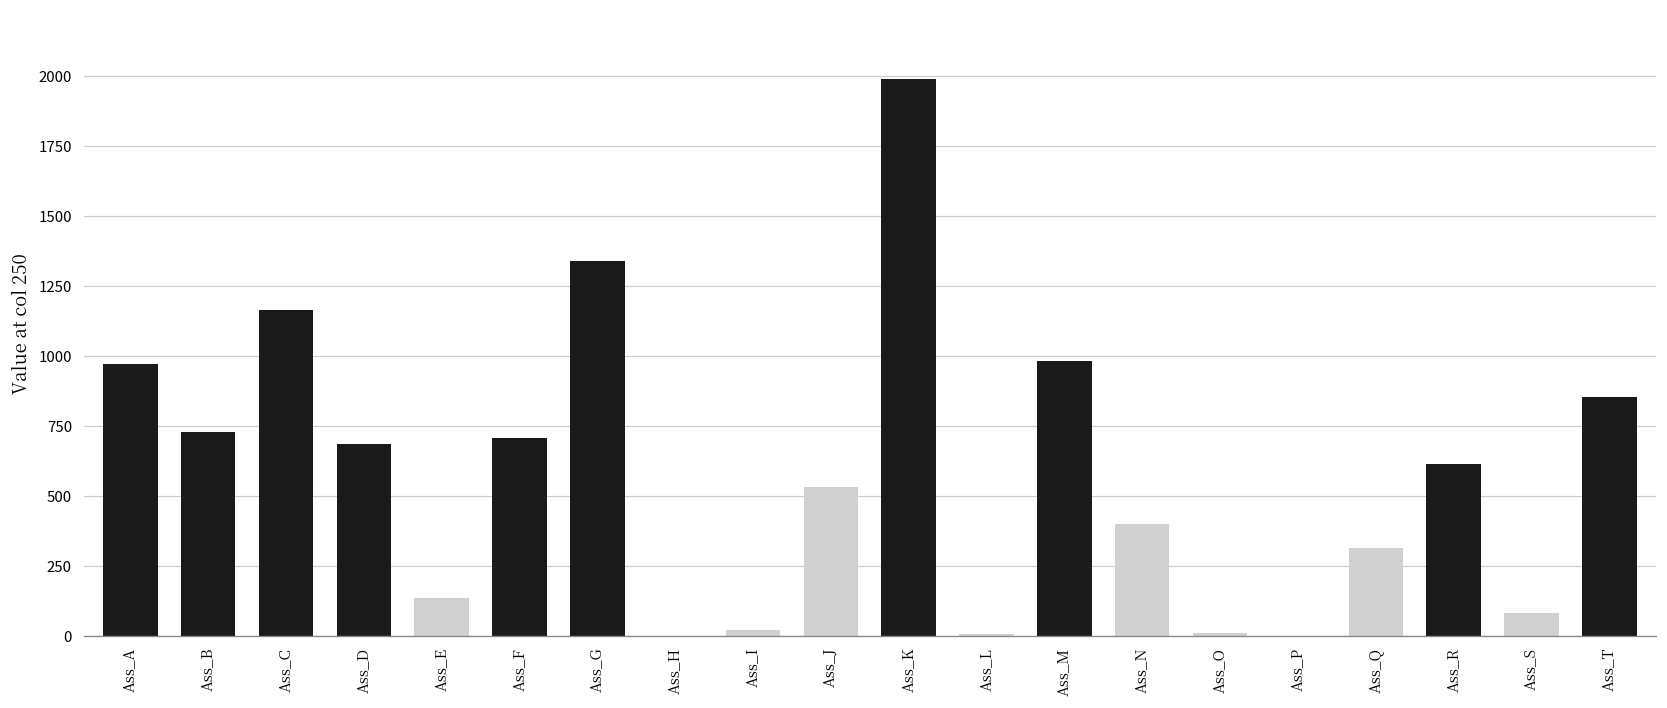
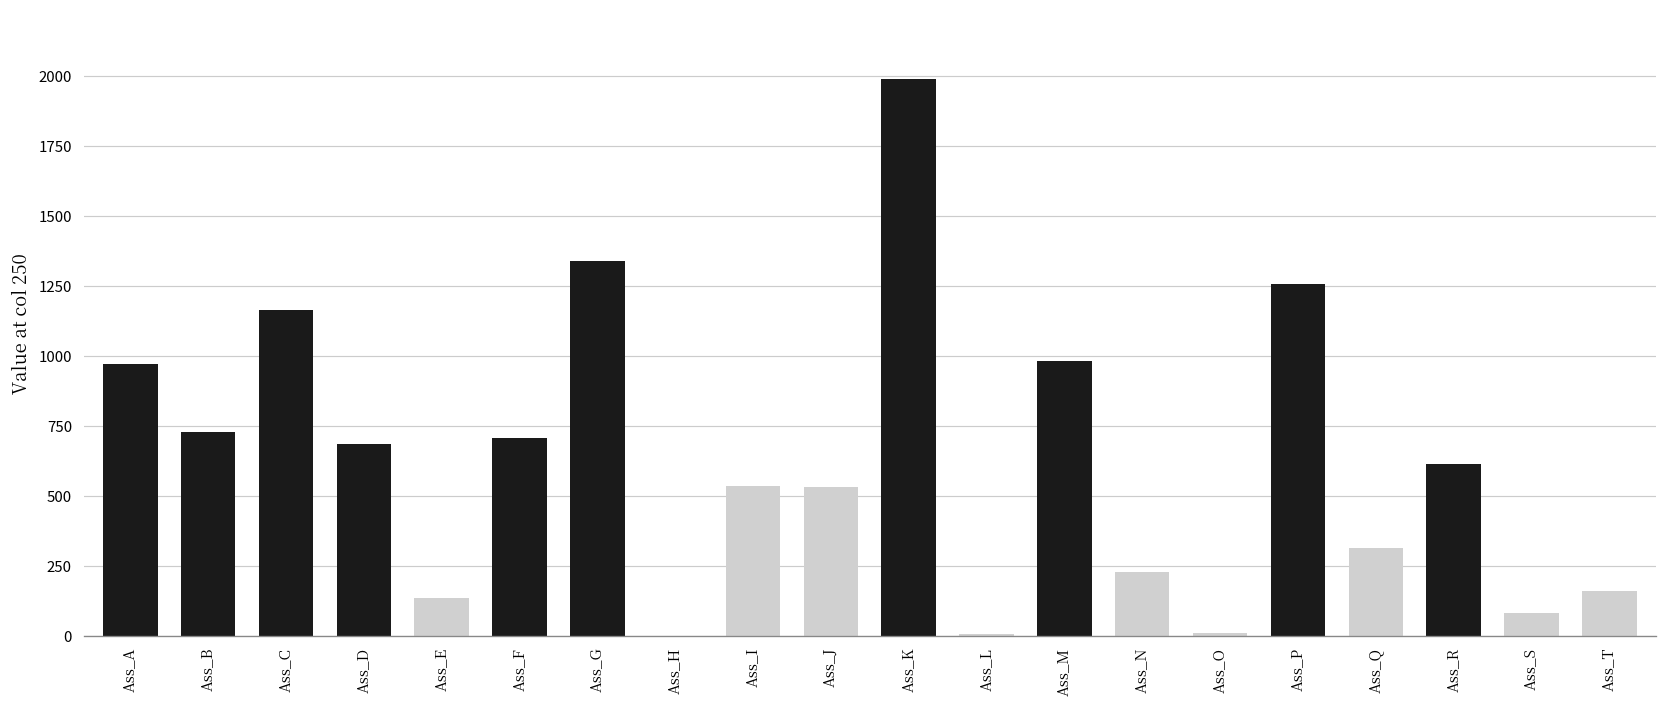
Ass_I: 20 -> 540
Ass_N: 400 -> 230
Ass_P: 0 -> 1260
Ass_T: 850 -> 160
